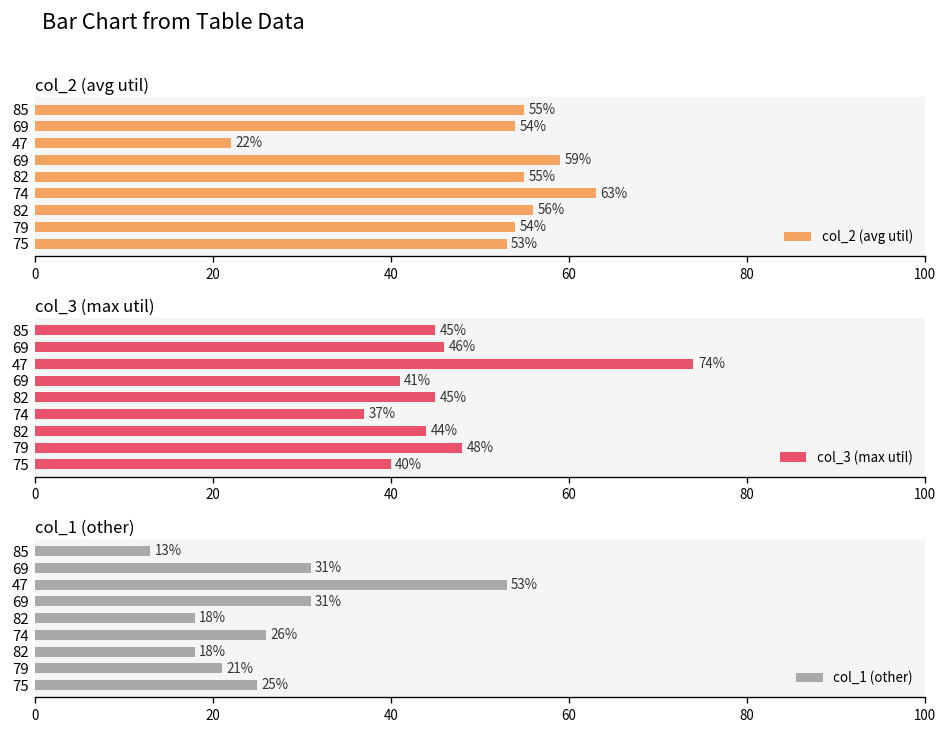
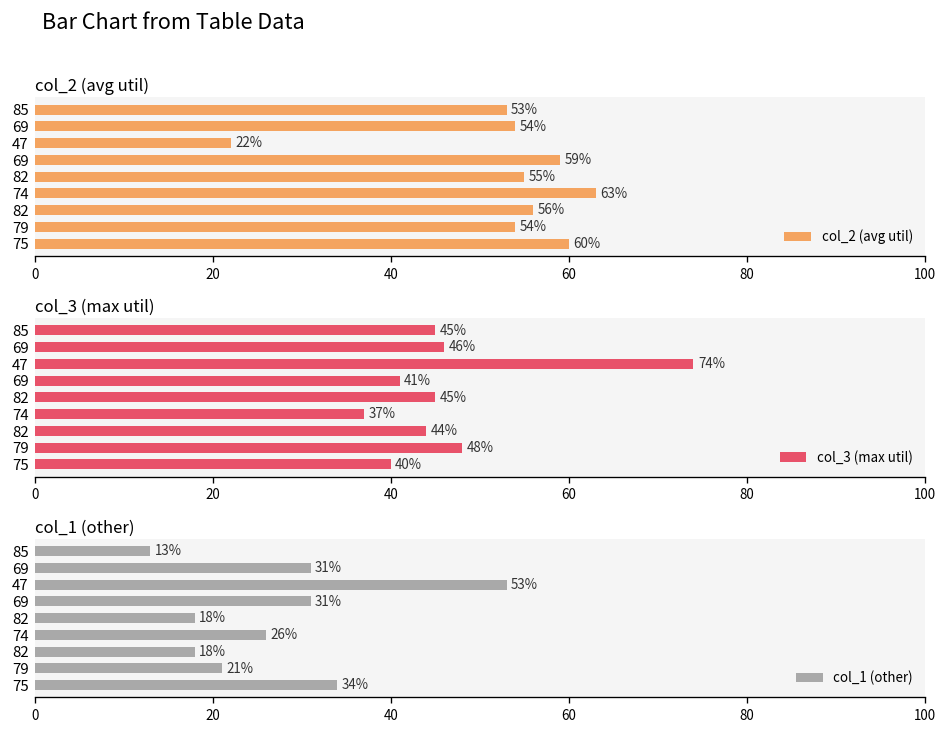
col_2 (avg util), 85: 55% -> 53%
col_2 (avg util), 75: 53% -> 60%
col_1 (other), 75: 25% -> 34%
